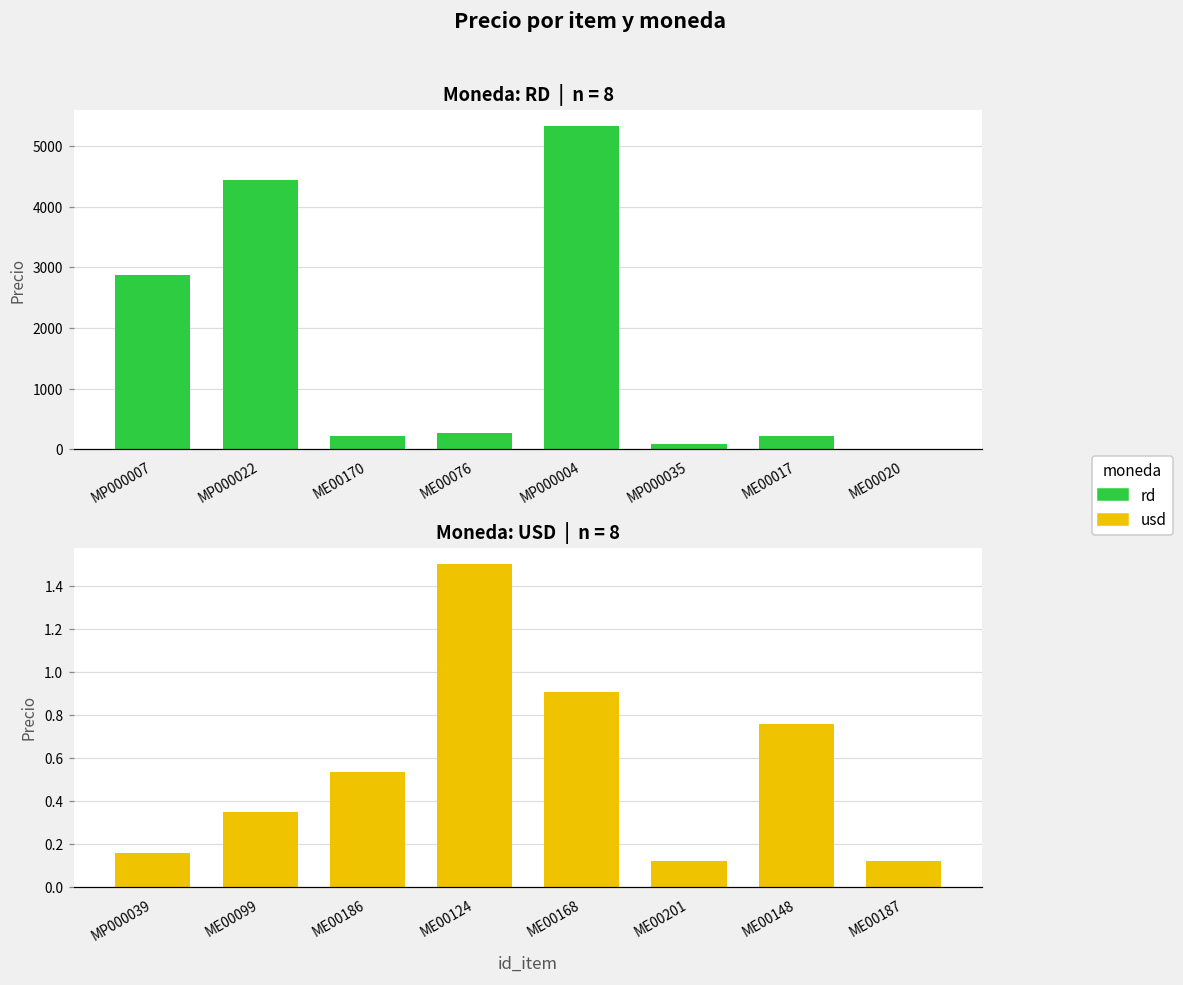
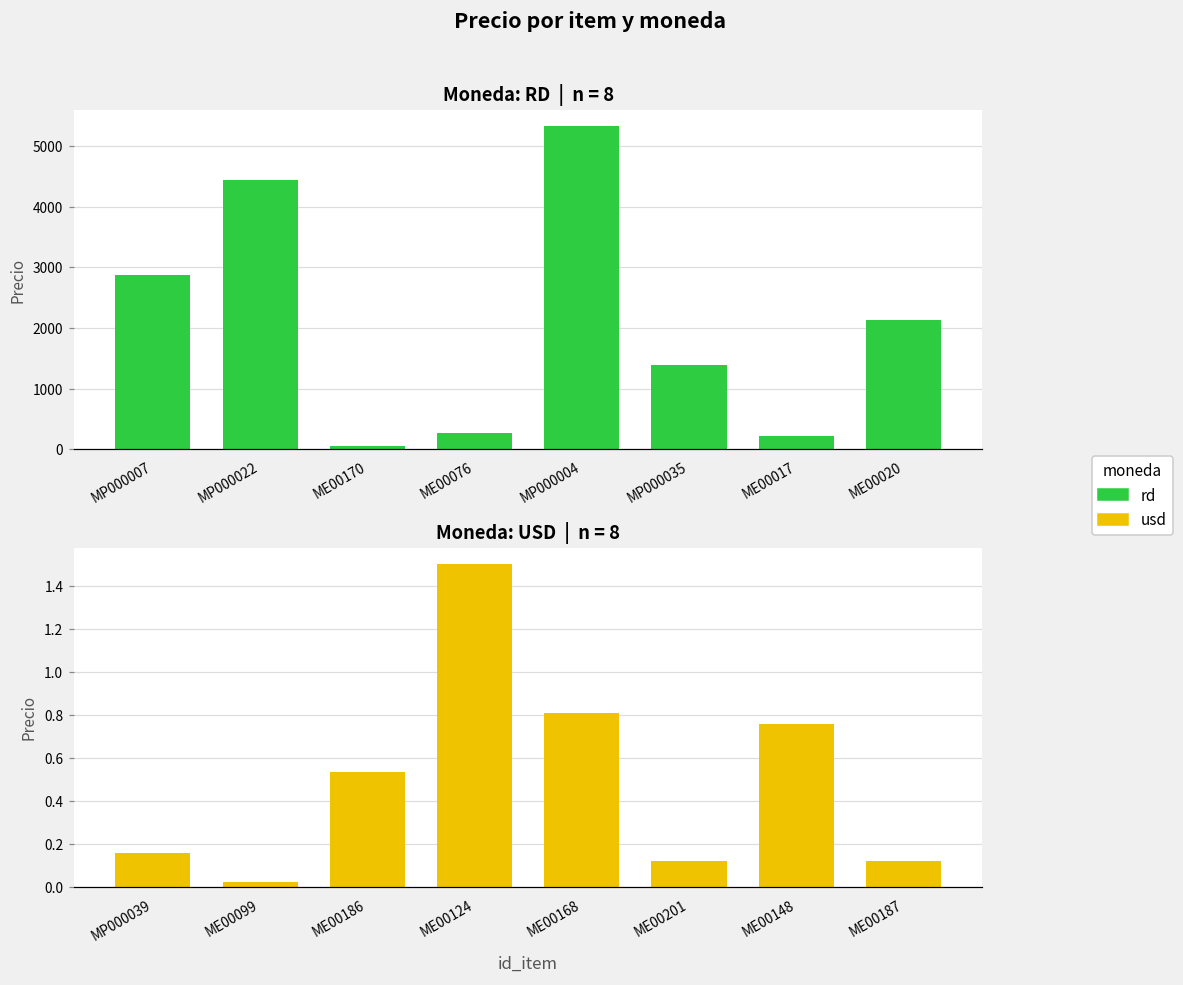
Moneda: RD | n = 8, ME00170: 200 -> 100
Moneda: RD | n = 8, MP000035: 100 -> 1400
Moneda: RD | n = 8, ME00020: 0 -> 2100
Moneda: USD | n = 8, ME00099: 0.35 -> 0.02
Moneda: USD | n = 8, ME00168: 0.91 -> 0.81
